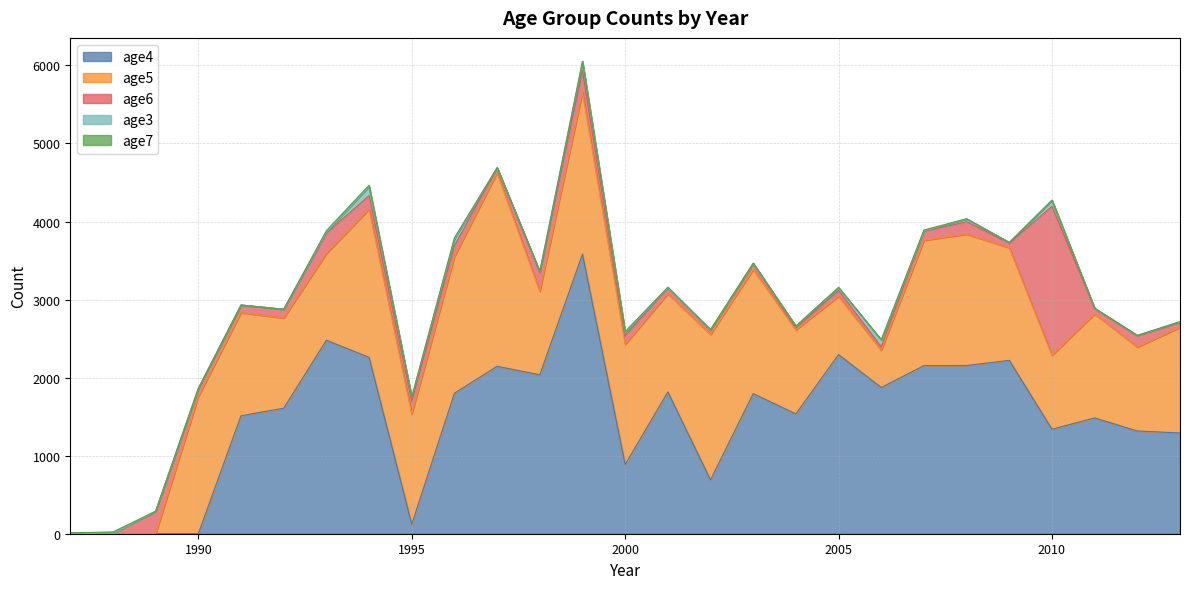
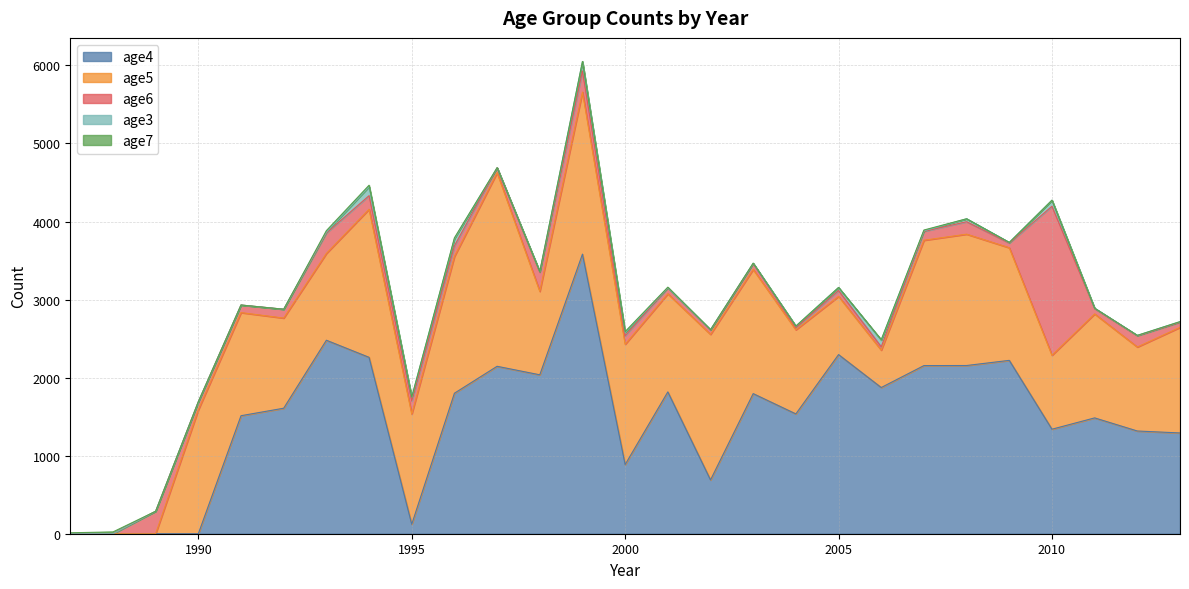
age5, 1990: 1800 -> 1600
